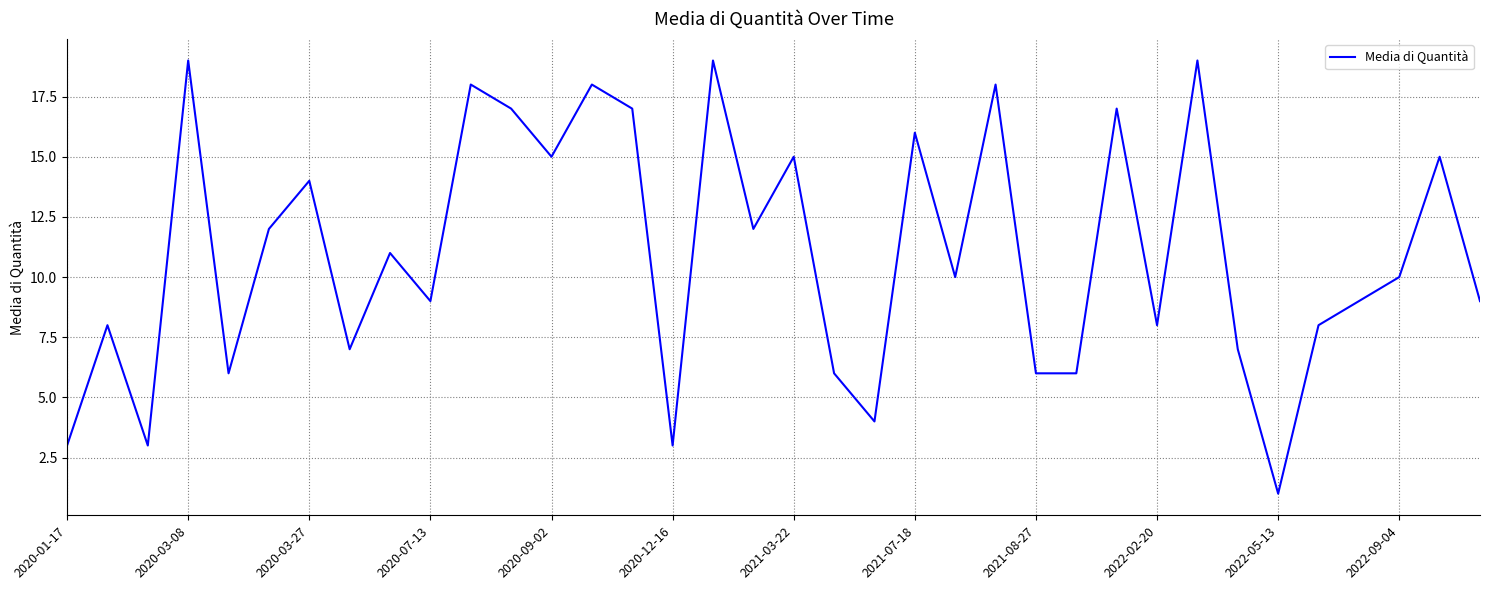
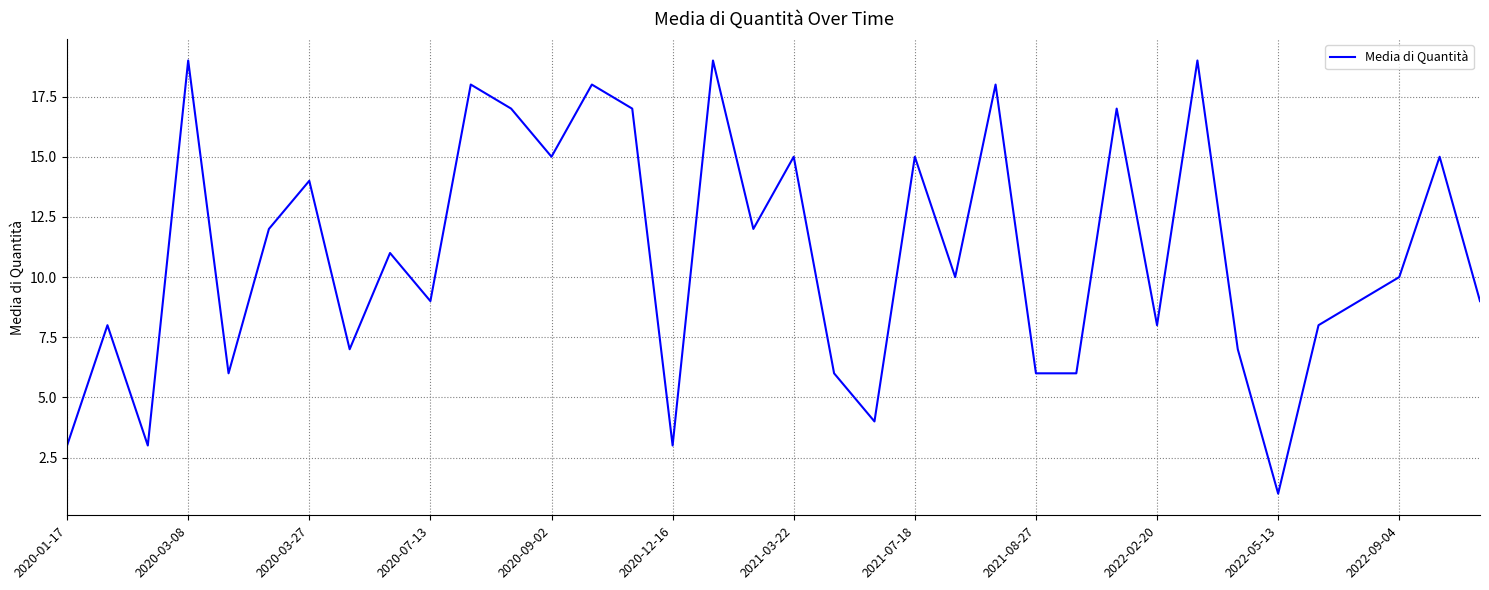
2021-07-18: 16 -> 15
